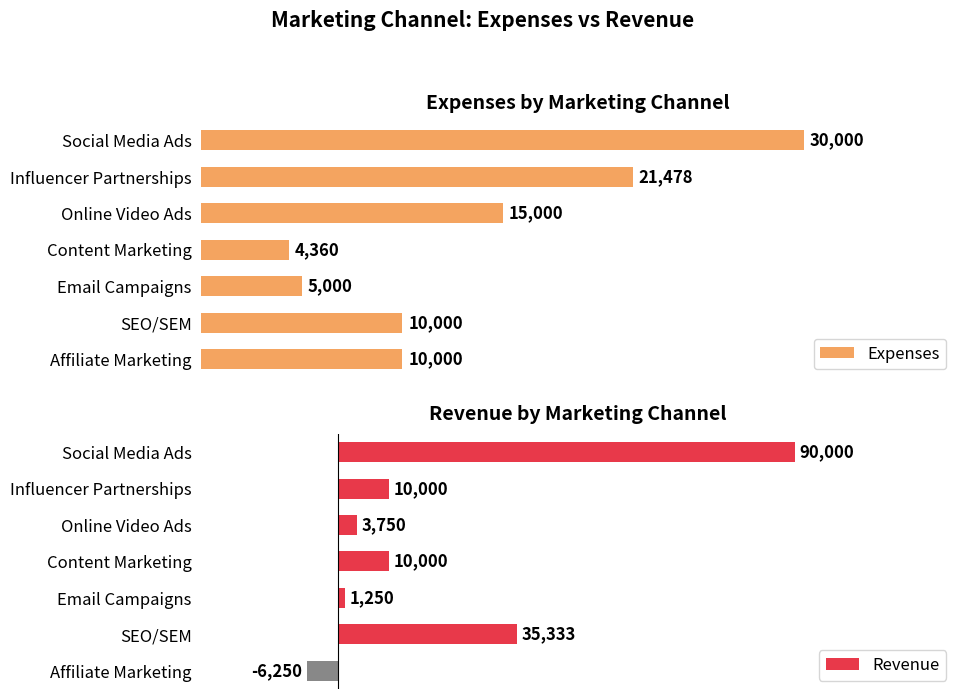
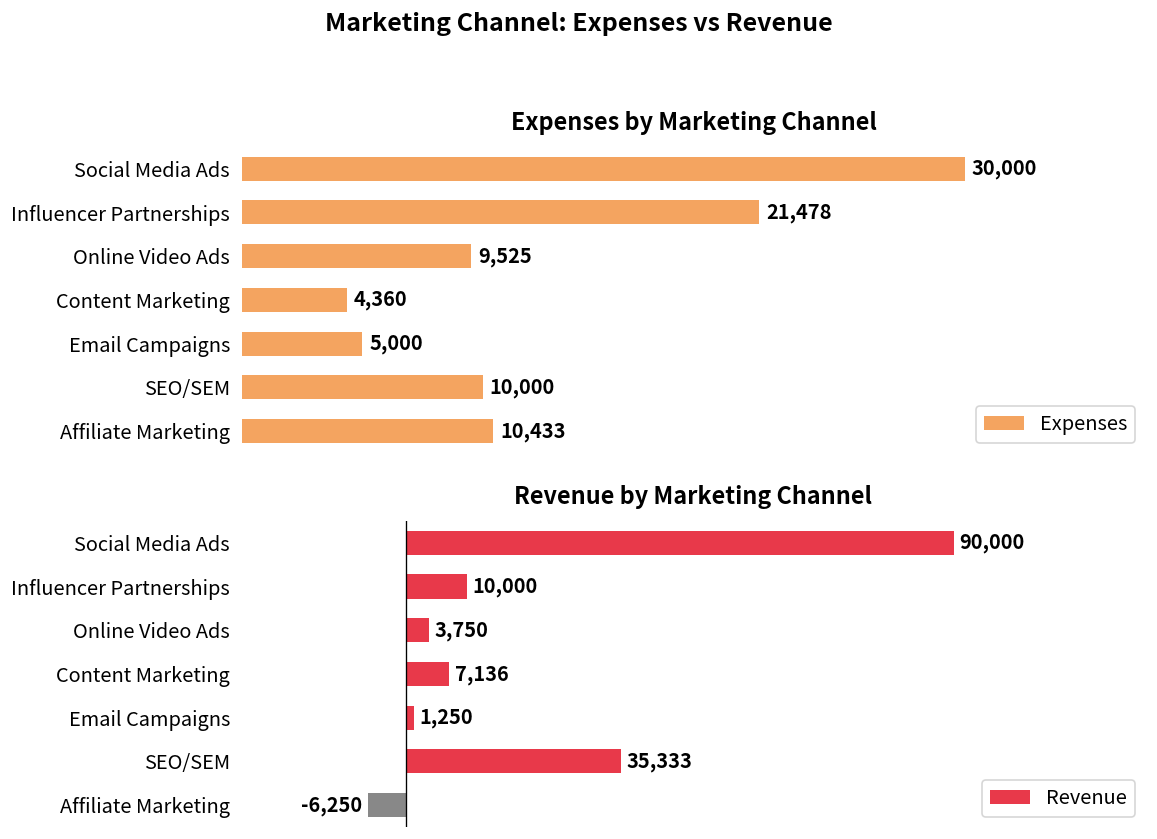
Expenses by Marketing Channel, Online Video Ads: 15,000 -> 9,525
Expenses by Marketing Channel, Affiliate Marketing: 10,000 -> 10,433
Revenue by Marketing Channel, Content Marketing: 10,000 -> 7,136
